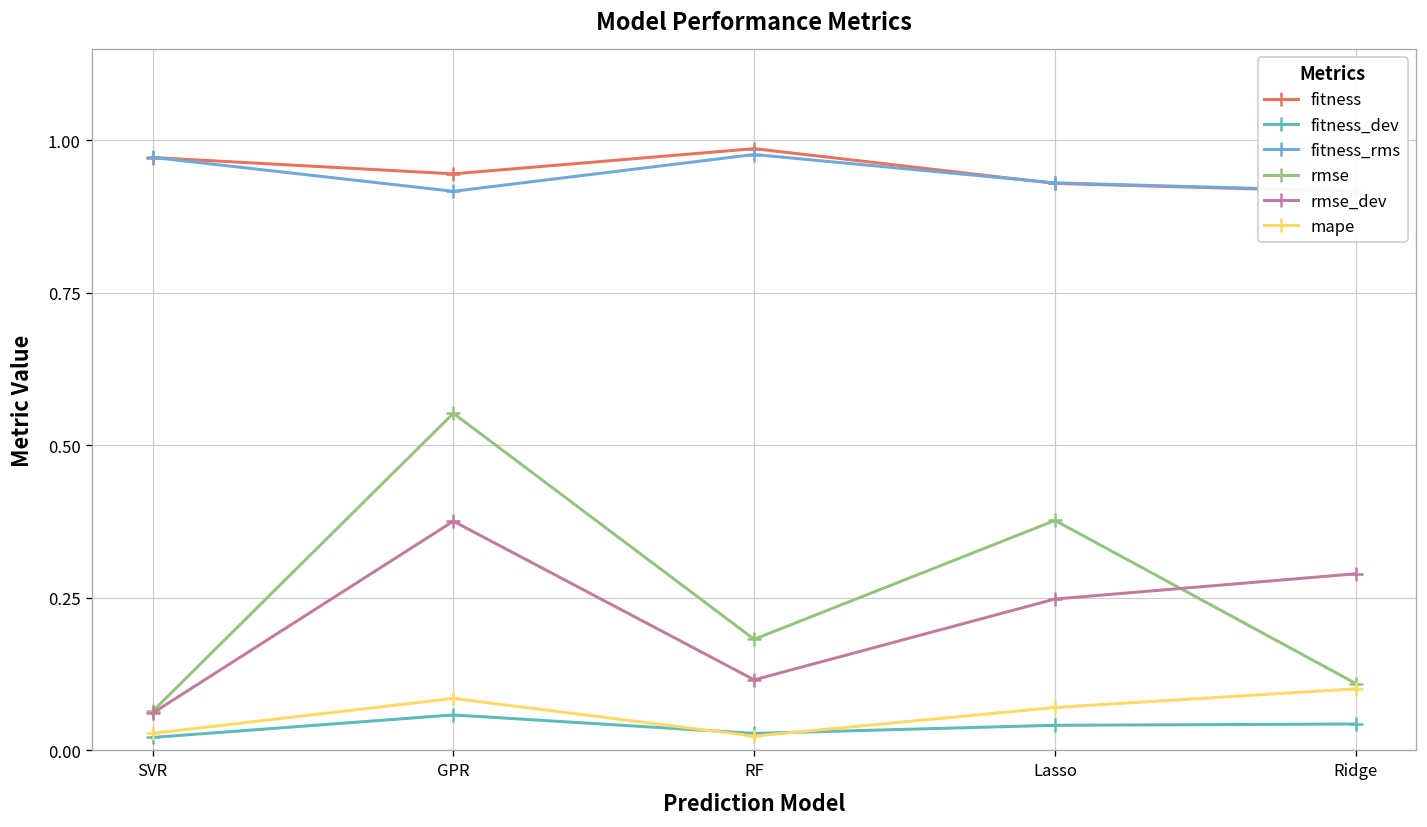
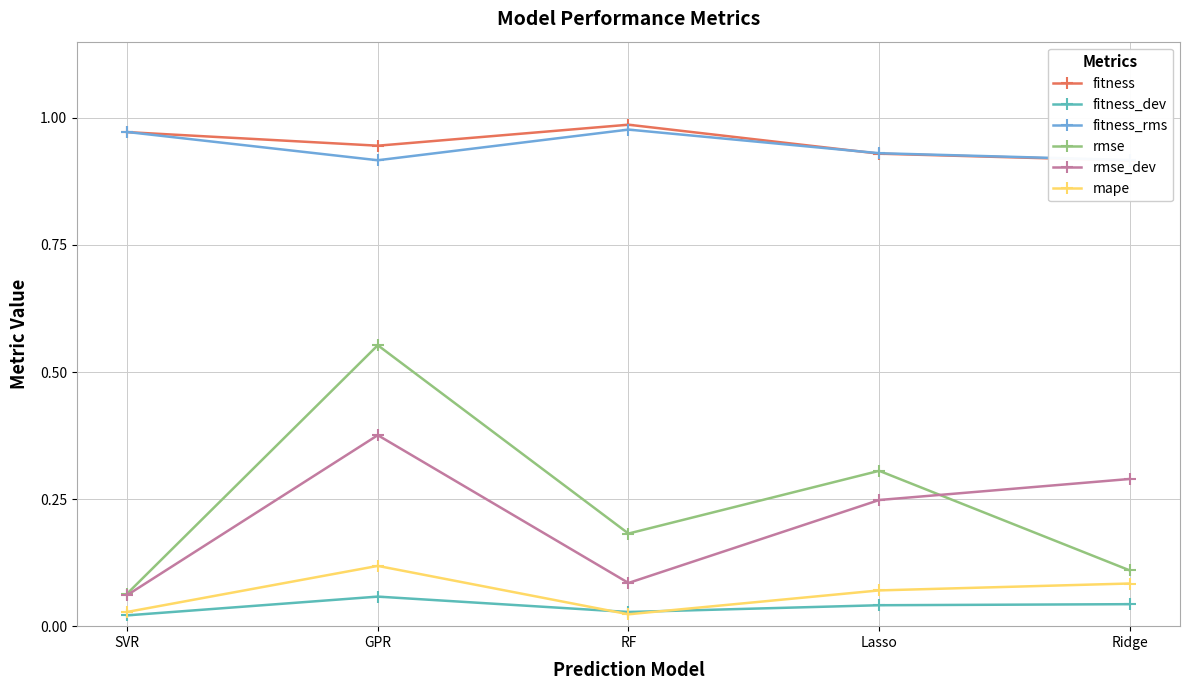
mape, GPR: 0.09 -> 0.12
rmse_dev, RF: 0.12 -> 0.08
rmse, Lasso: 0.38 -> 0.31
mape, Ridge: 0.10 -> 0.08
